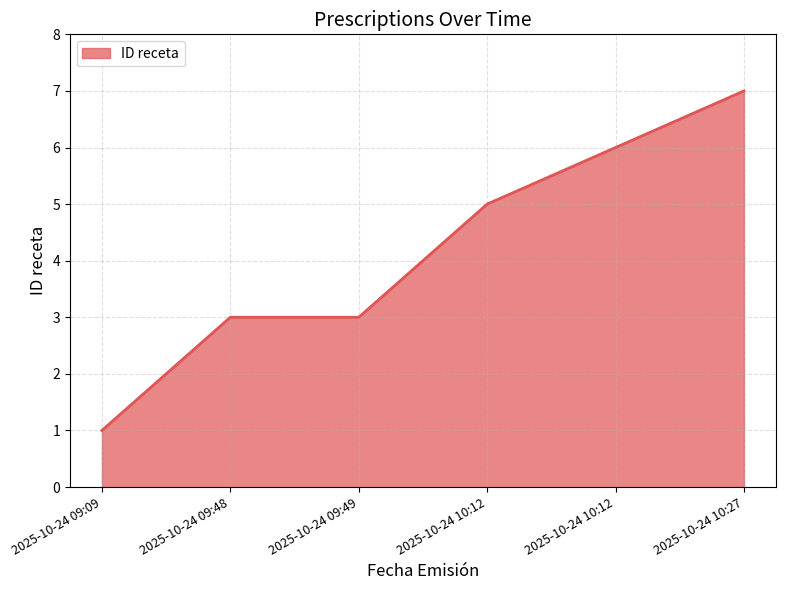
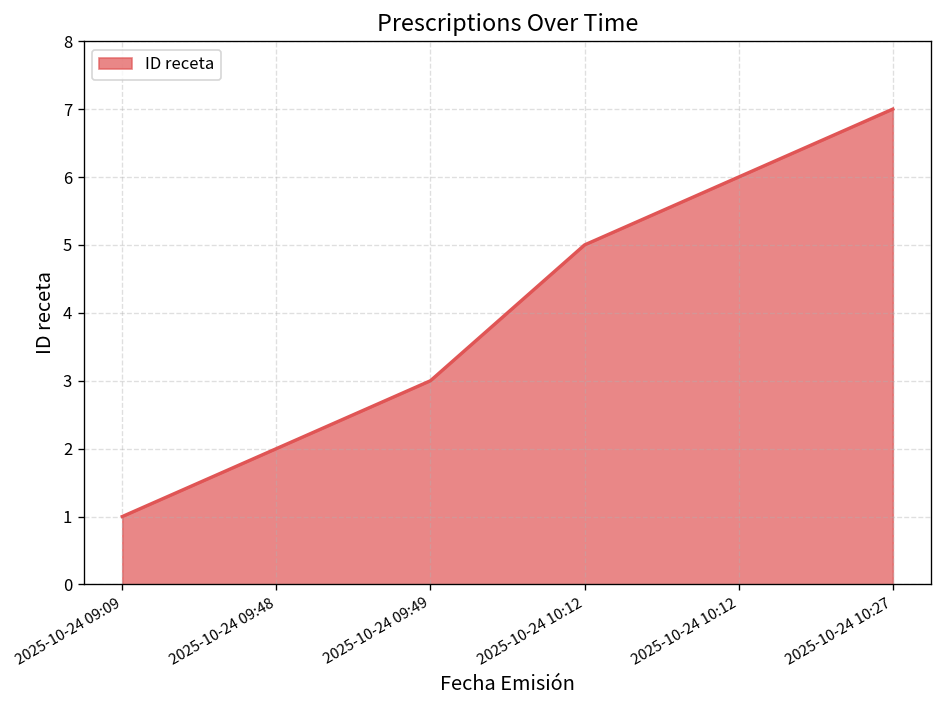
2025-10-24 09:48: 3 -> 2
